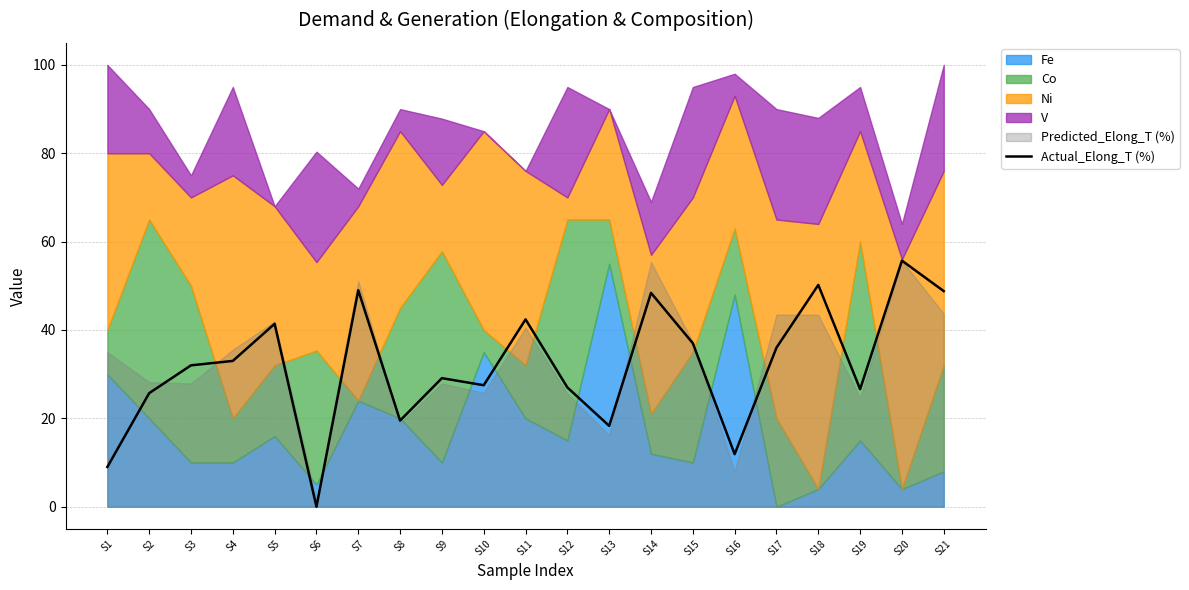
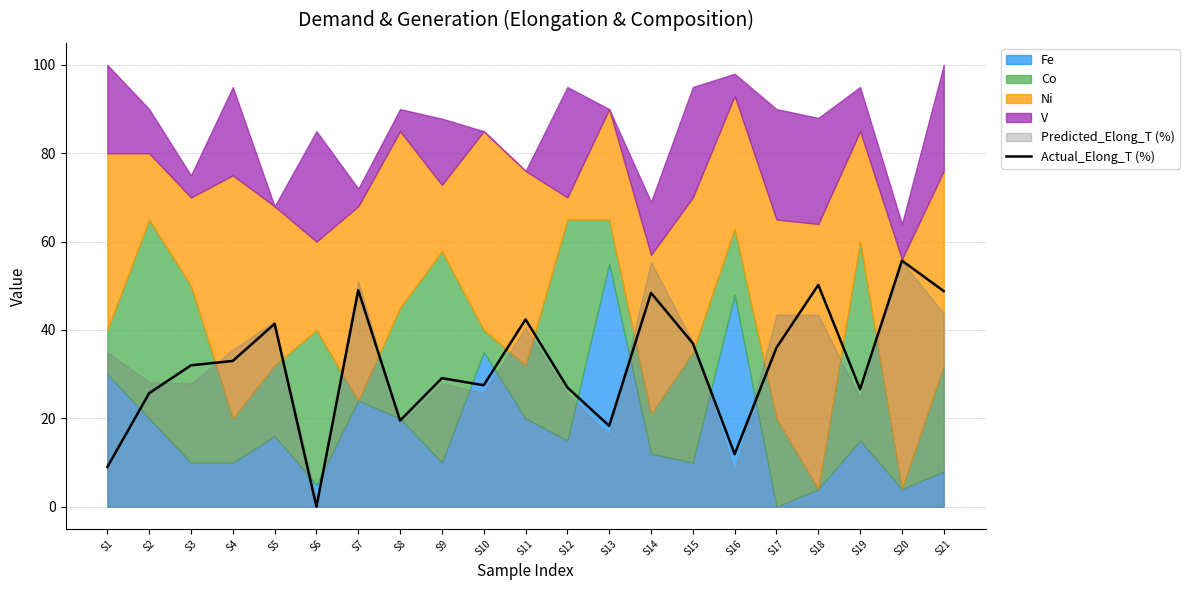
Co, S6: 30 -> 35
